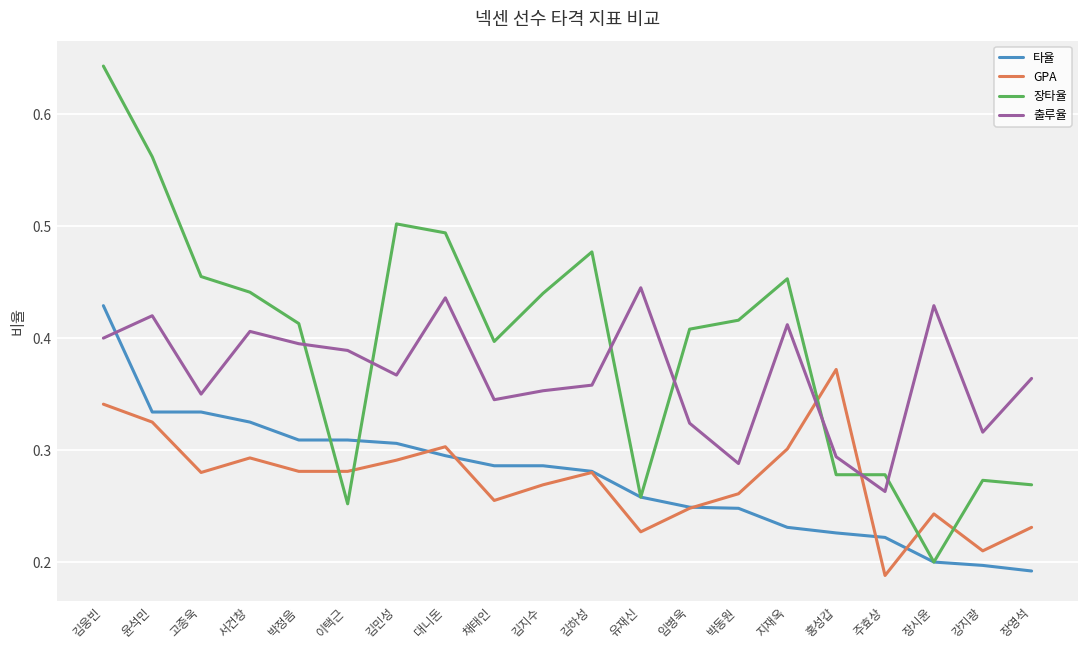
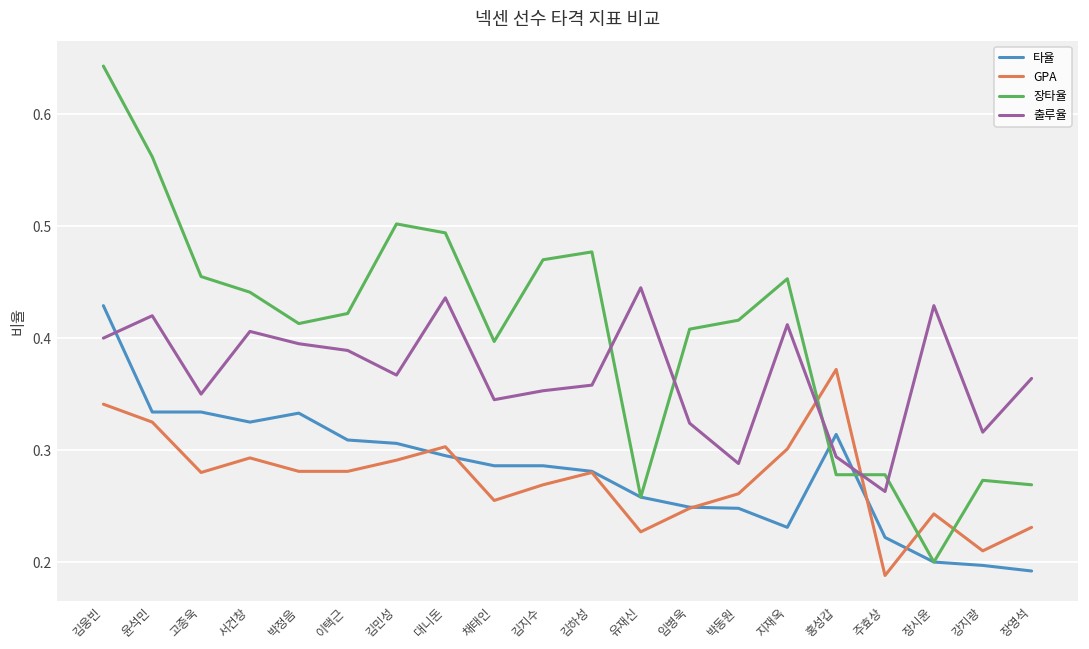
타율, 박정음: 0.309 -> 0.333
장타율, 이택근: 0.252 -> 0.422
장타율, 김지수: 0.44 -> 0.47
타율, 홍성갑: 0.226 -> 0.314
